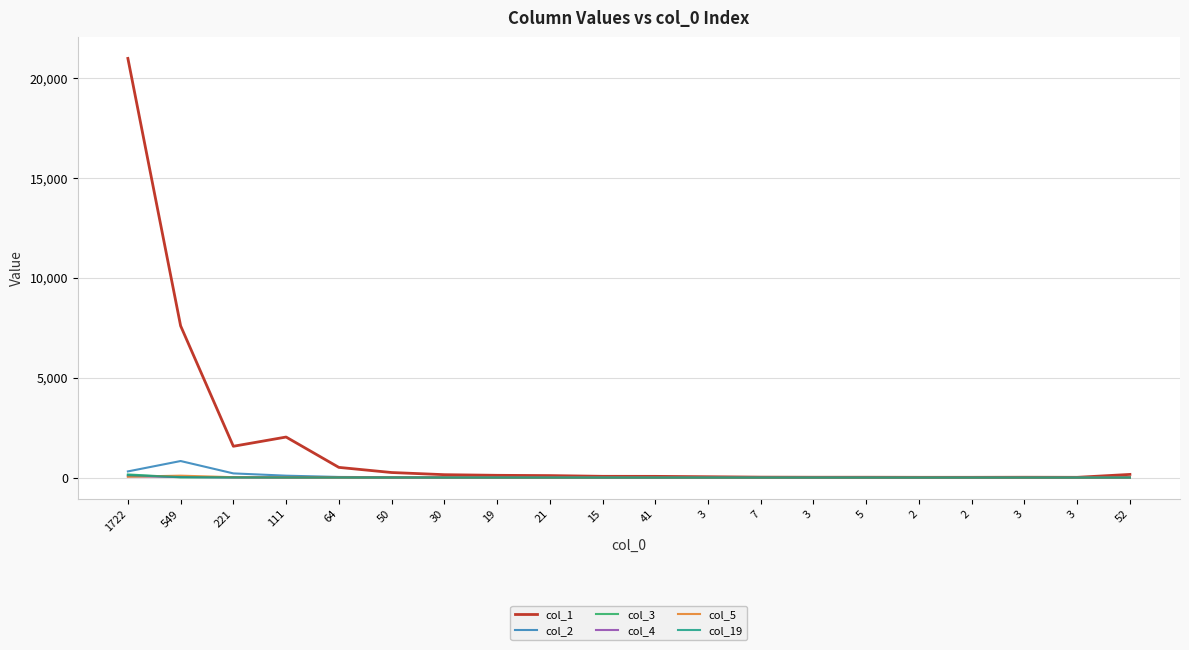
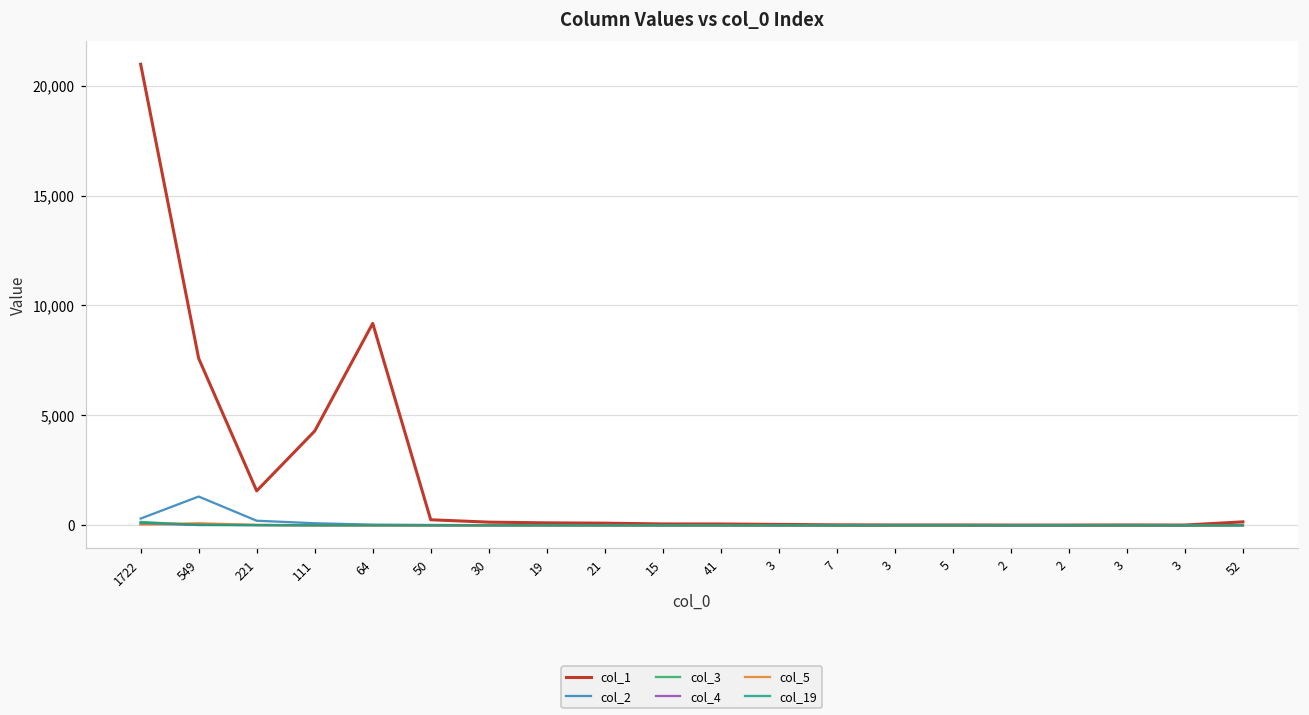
col_2, 549: 800 -> 1,300
col_1, 111: 2,000 -> 4,300
col_1, 64: 500 -> 9,200
